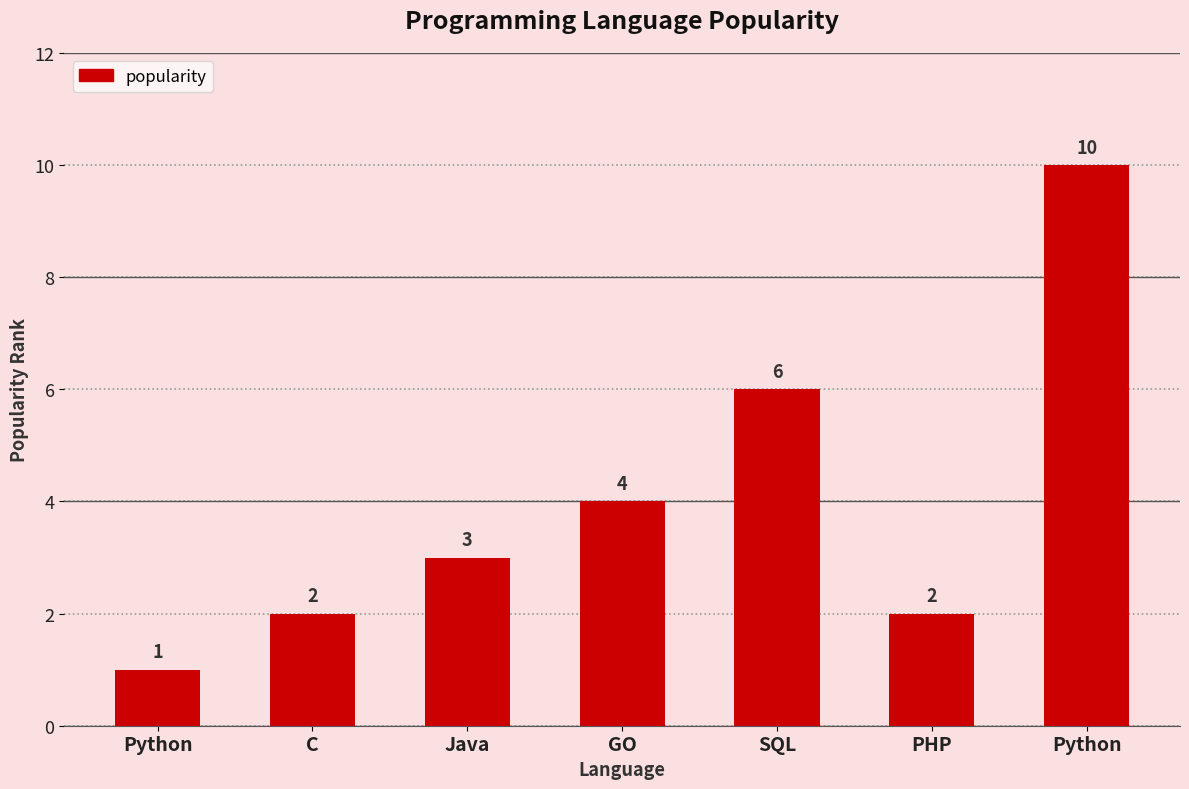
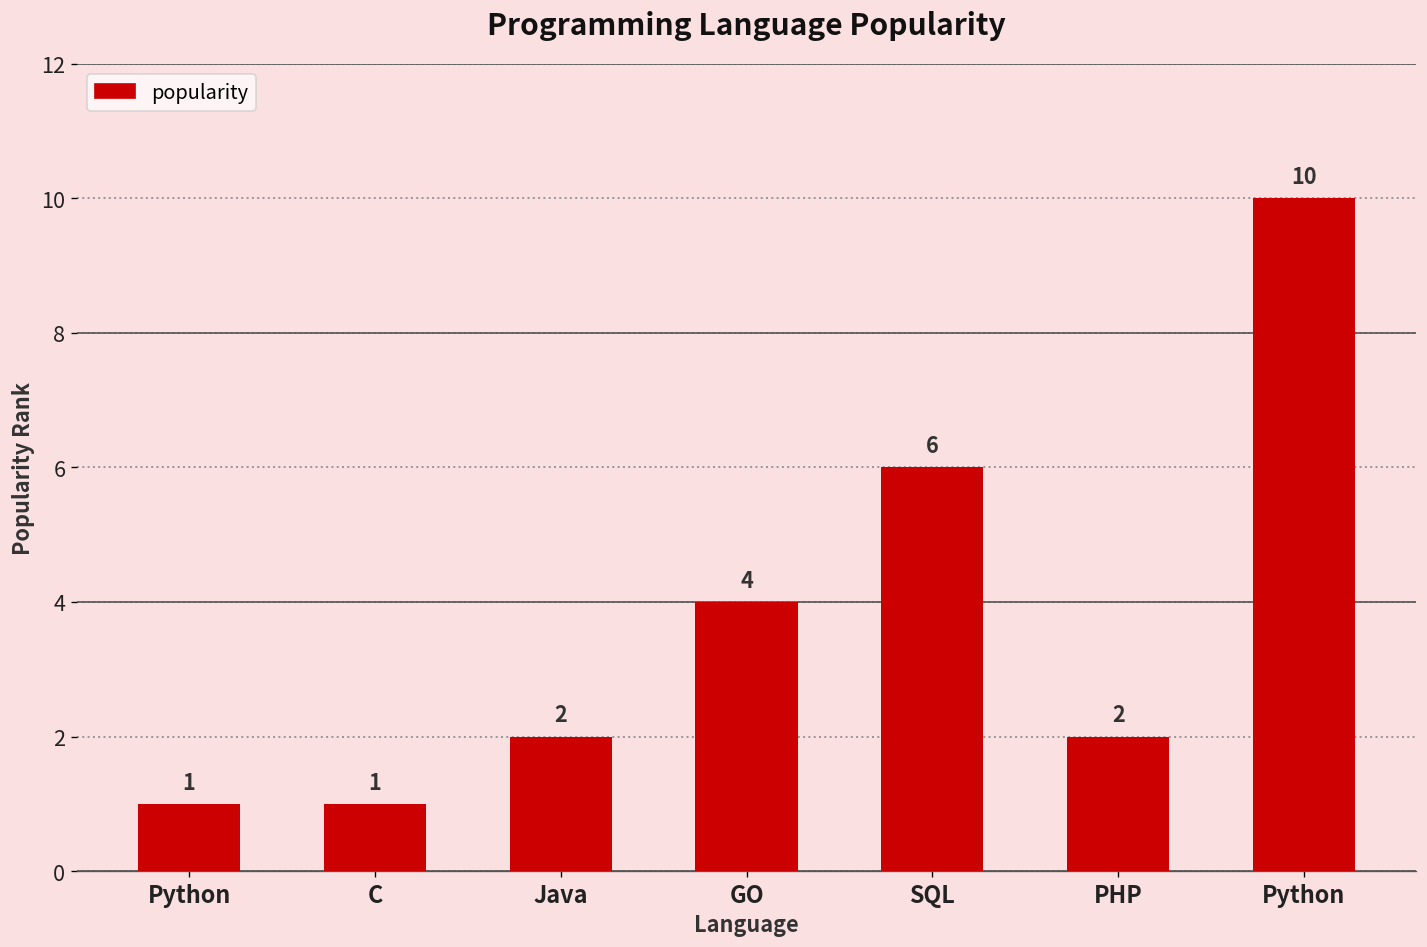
C: 2 -> 1
Java: 3 -> 2
